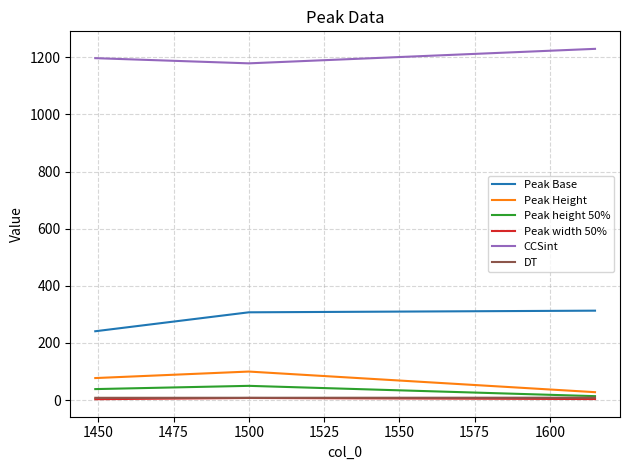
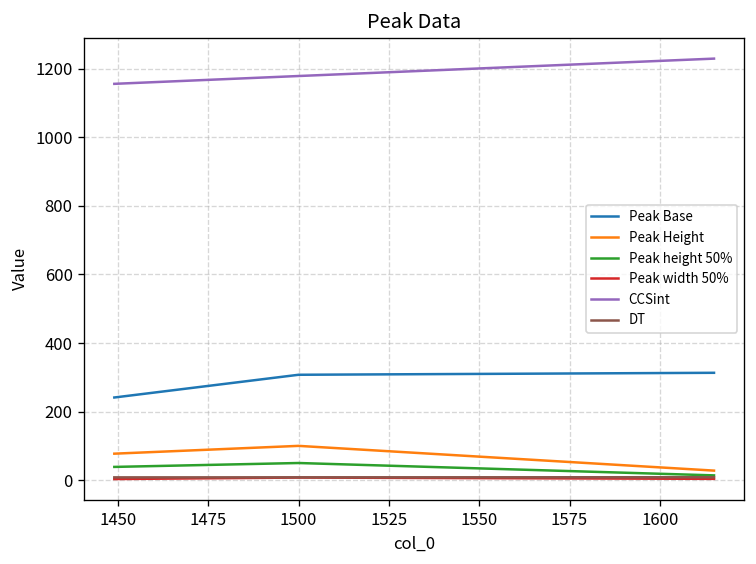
CCSint, 1450: 1200 -> 1160
